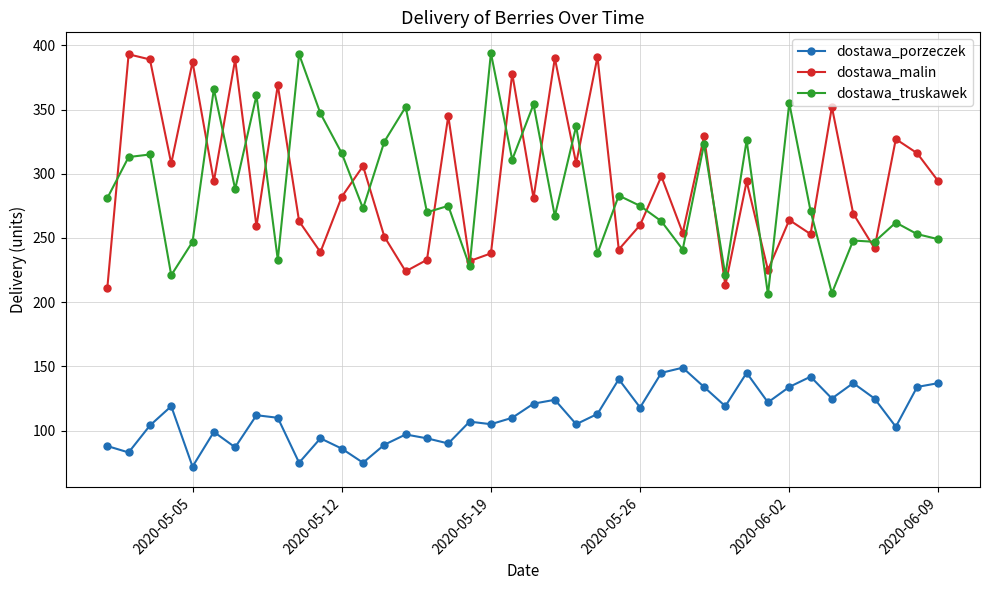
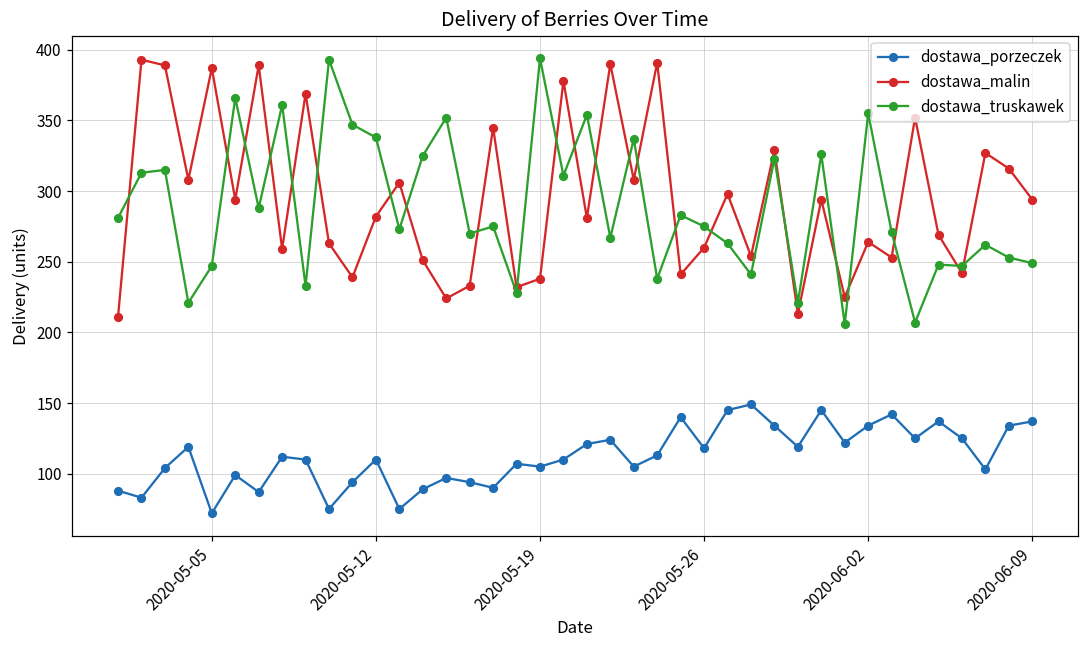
dostawa_porzeczek, 2020-05-12: 86 -> 110
dostawa_truskawek, 2020-05-12: 316 -> 338
